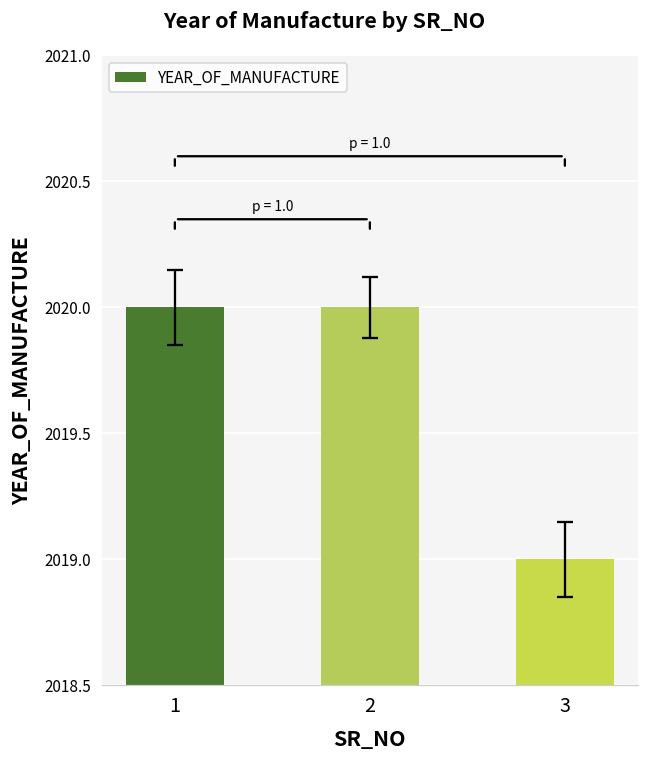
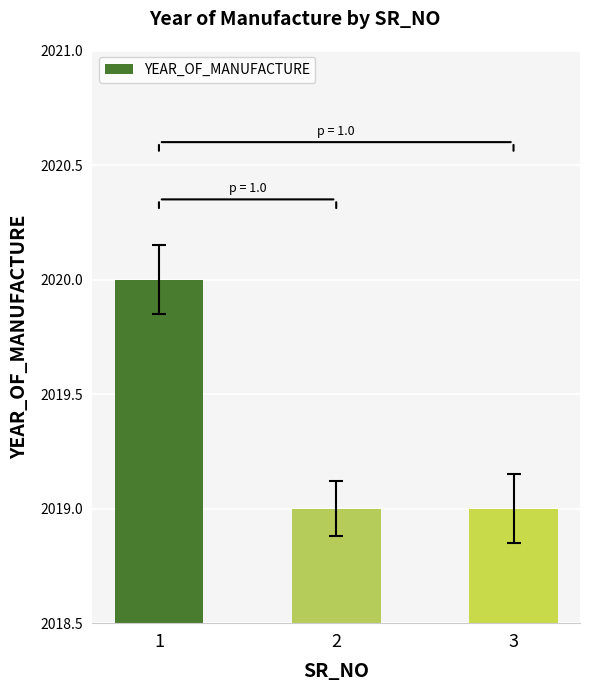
YEAR_OF_MANUFACTURE, 2: 2020 -> 2019
